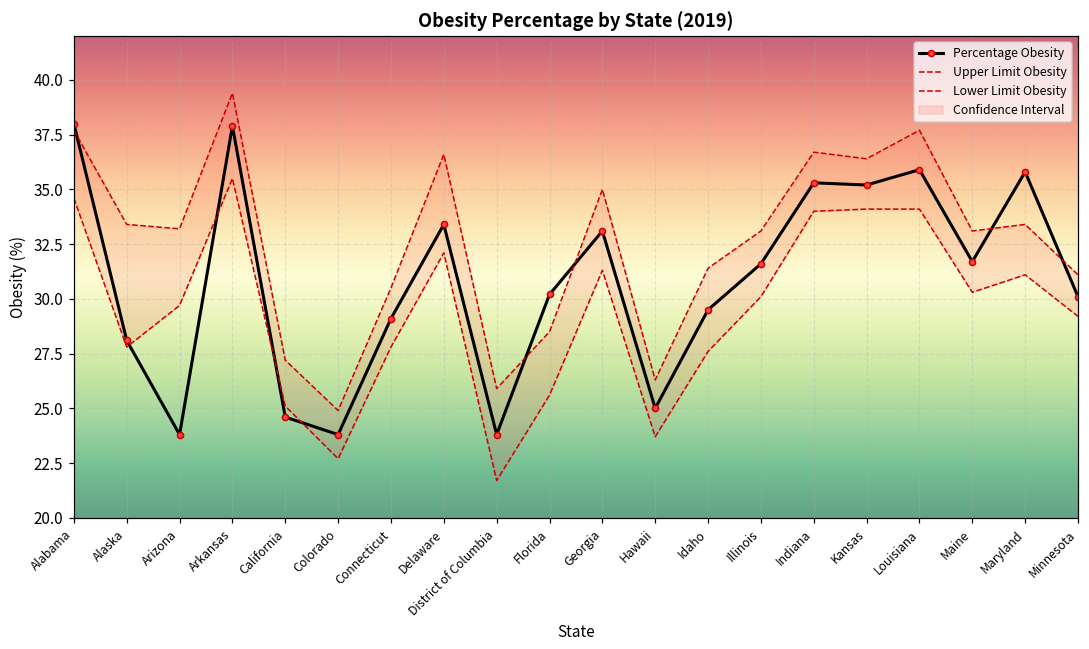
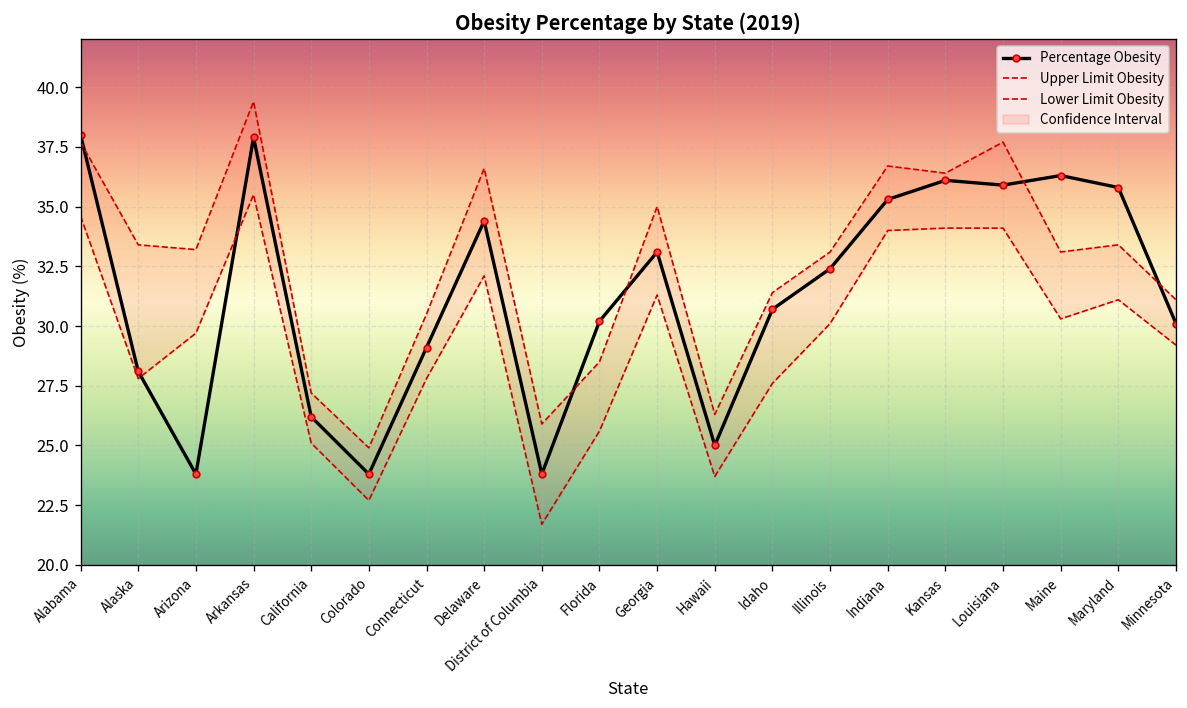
Percentage Obesity, California: 24.6 -> 26.2
Percentage Obesity, Delaware: 33.4 -> 34.4
Percentage Obesity, Idaho: 29.5 -> 30.7
Percentage Obesity, Illinois: 31.6 -> 32.4
Percentage Obesity, Kansas: 35.2 -> 36.1
Percentage Obesity, Maine: 31.7 -> 36.3
